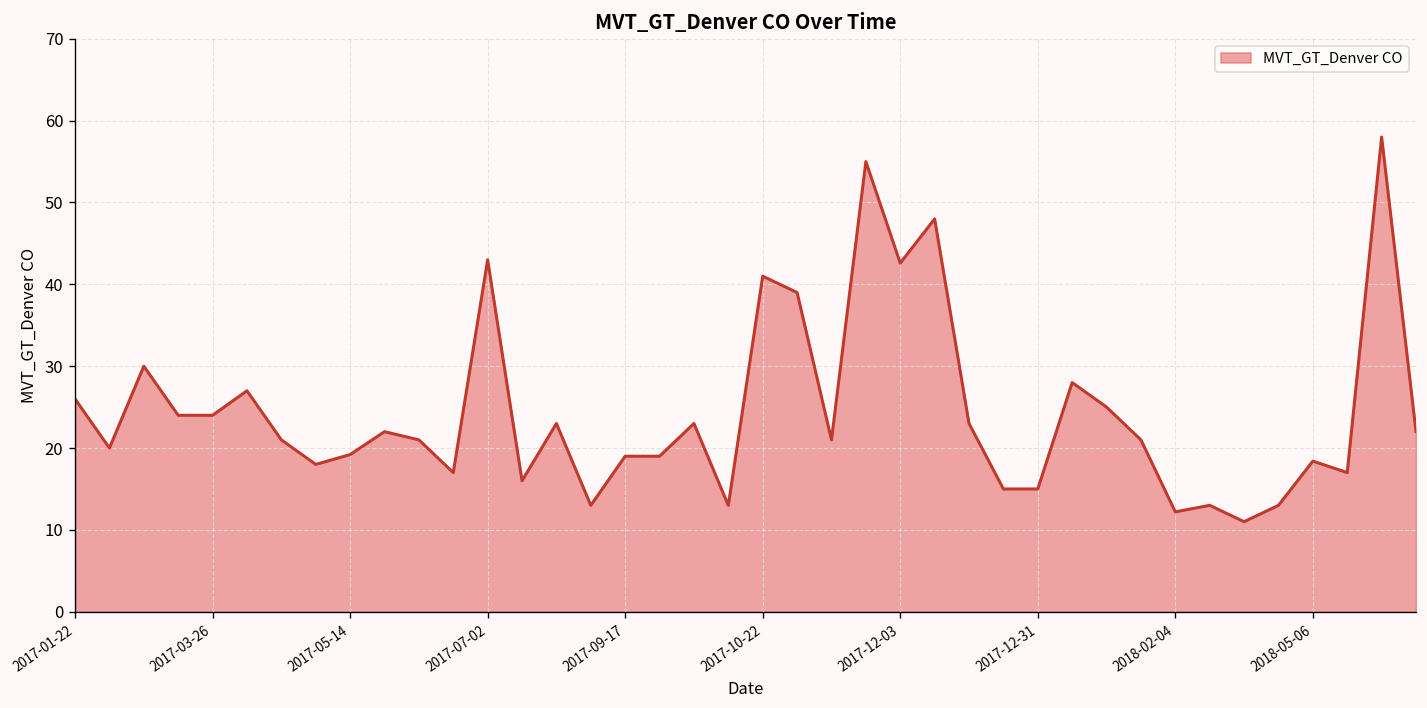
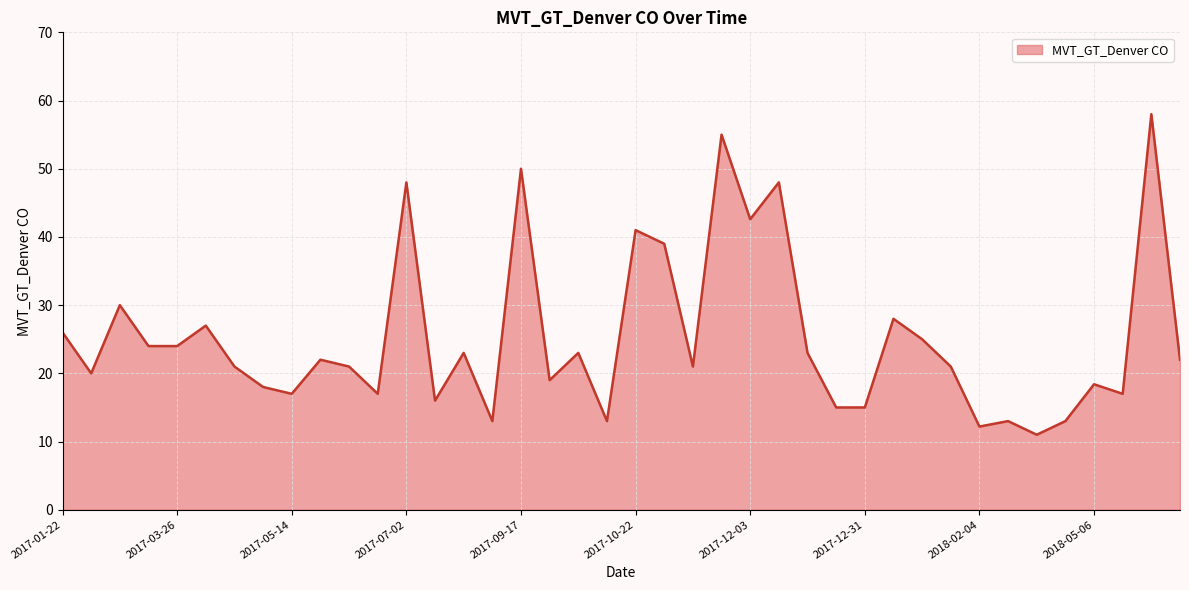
2017-05-14: 19 -> 17
2017-07-02: 43 -> 48
2017-09-17: 19 -> 50
